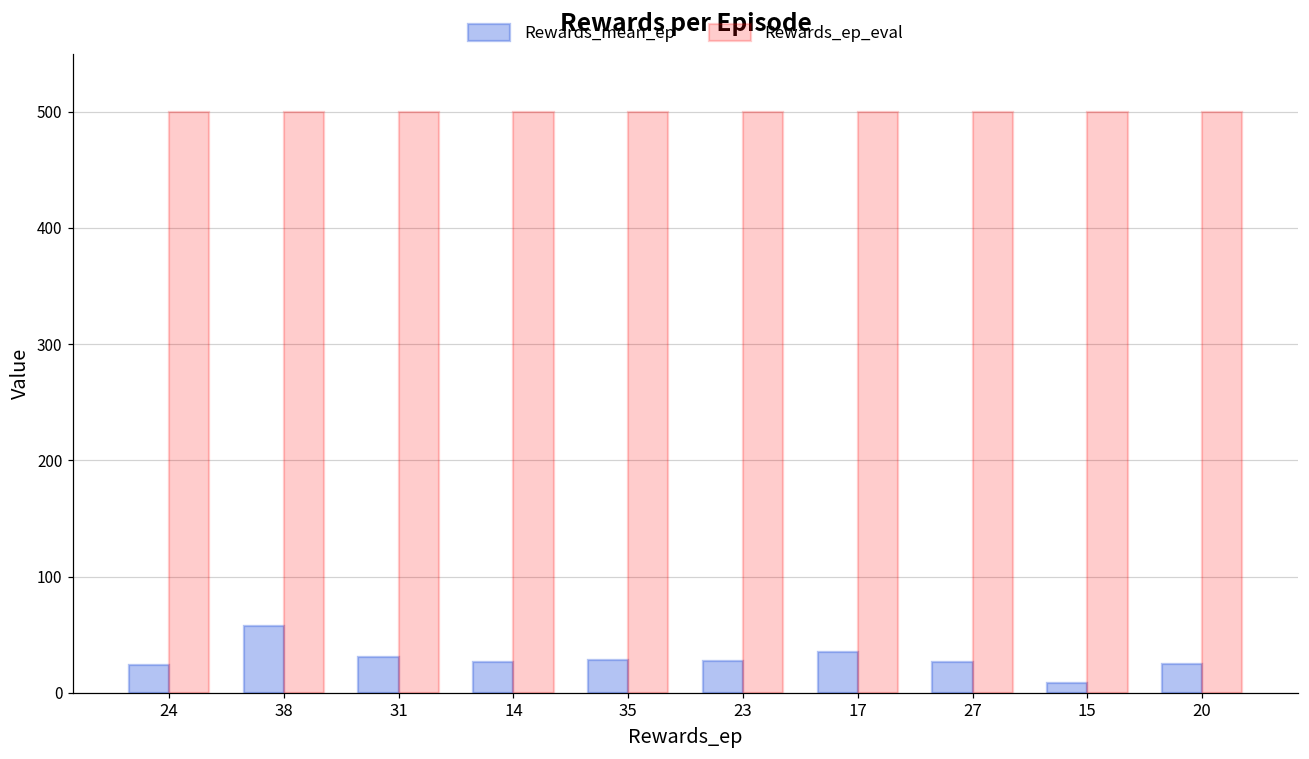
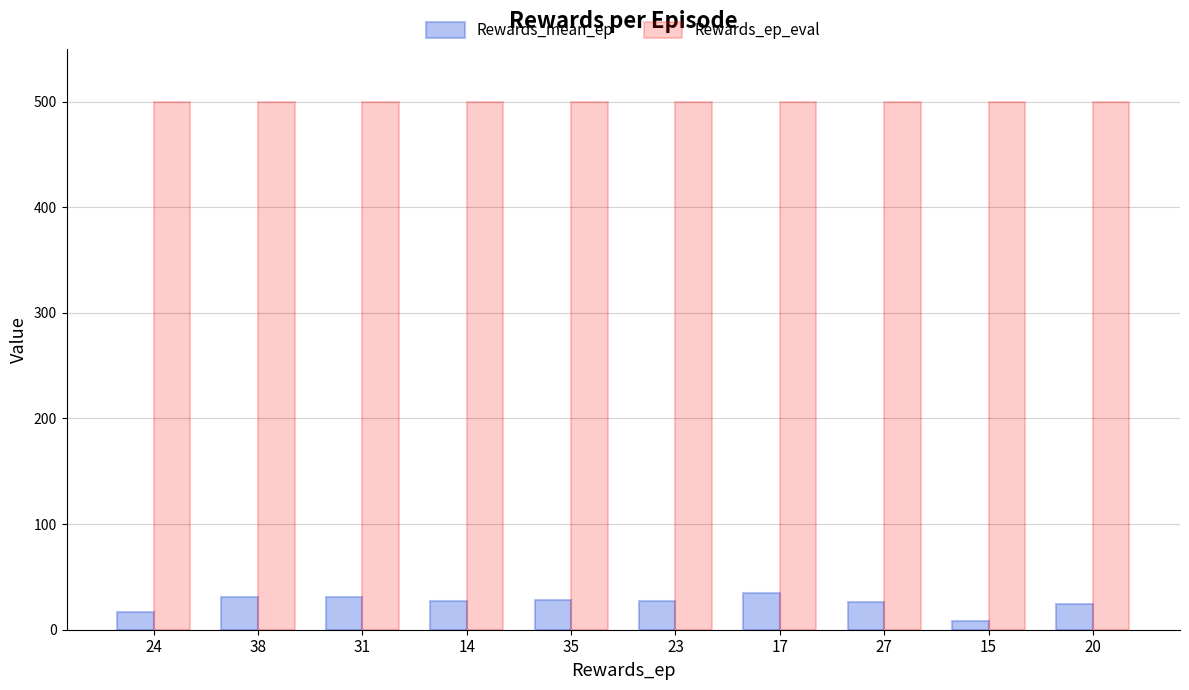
Rewards_mean_ep, 24: 24 -> 16
Rewards_mean_ep, 38: 58 -> 31
